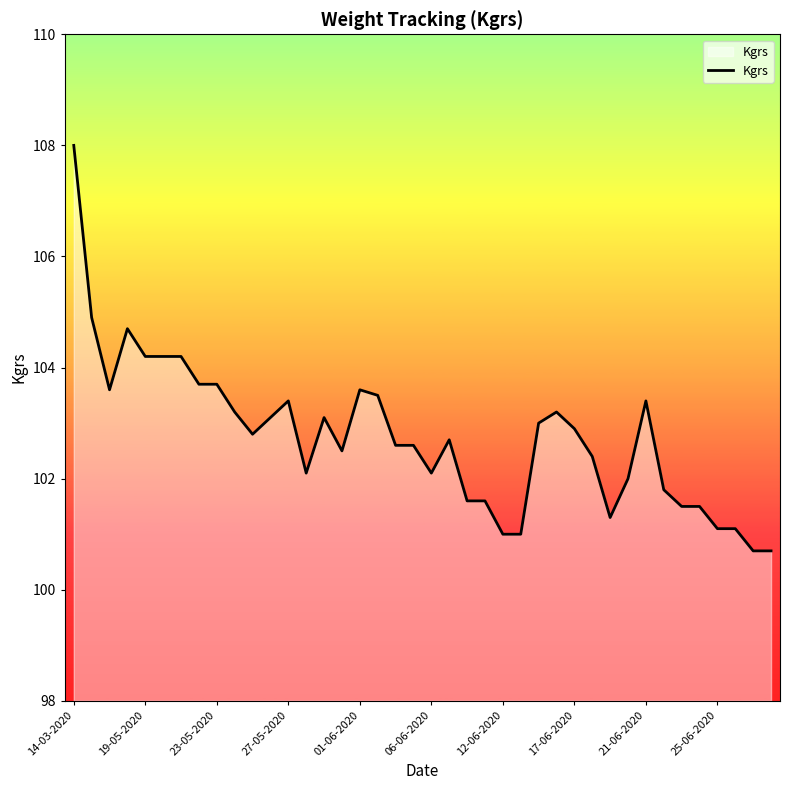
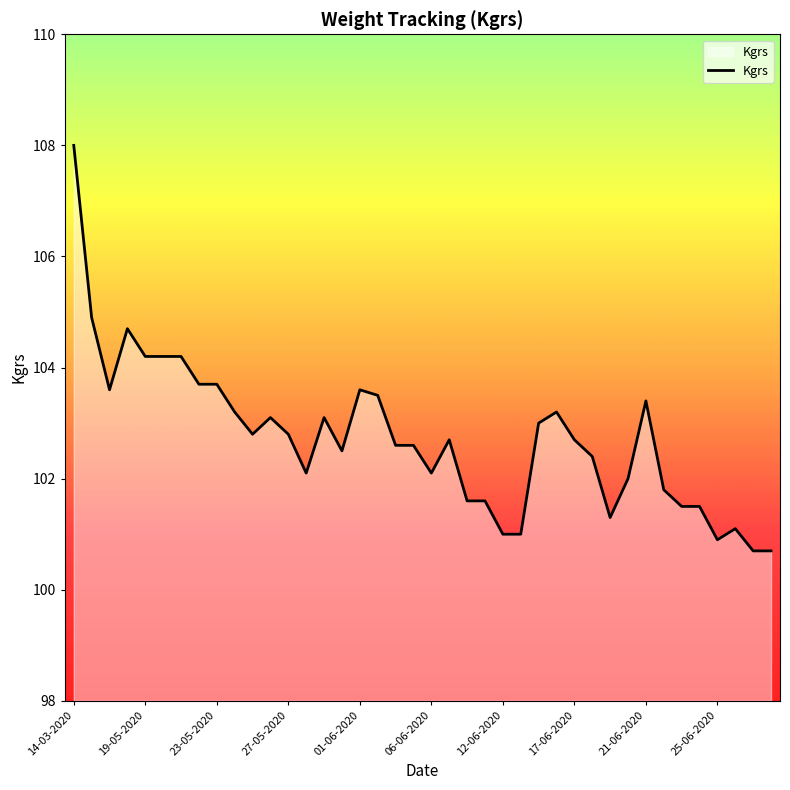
27-05-2020: 103.4 -> 102.8
17-06-2020: 102.9 -> 102.7
25-06-2020: 101.1 -> 100.9
